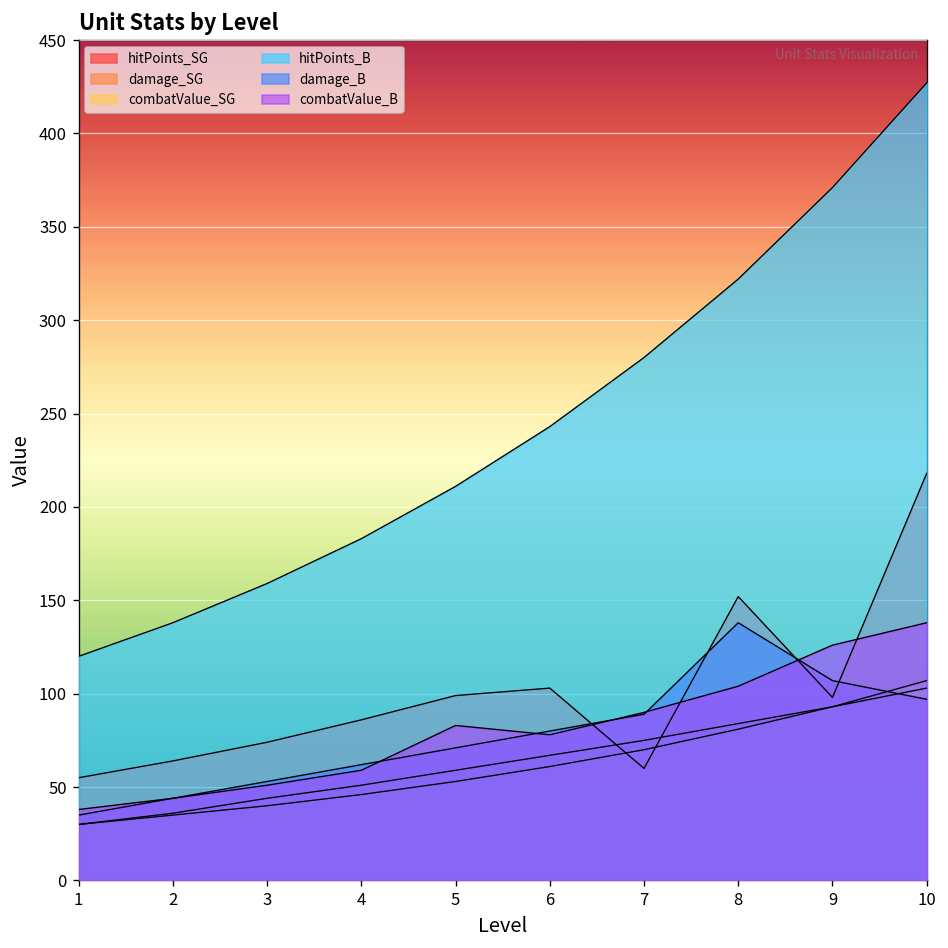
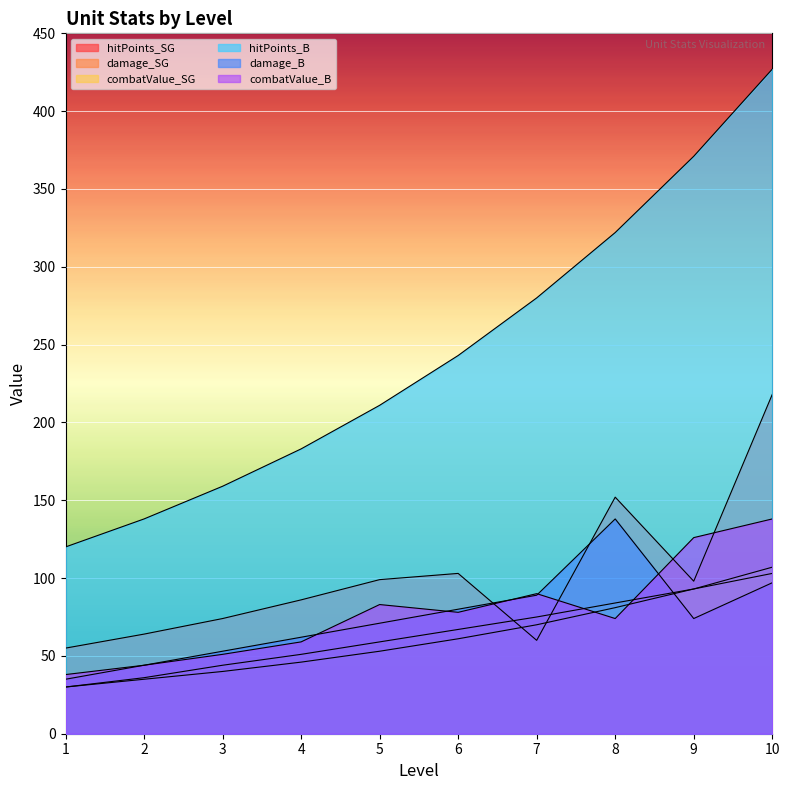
combatValue_B, 8: 104 -> 74
damage_B, 9: 107 -> 74
